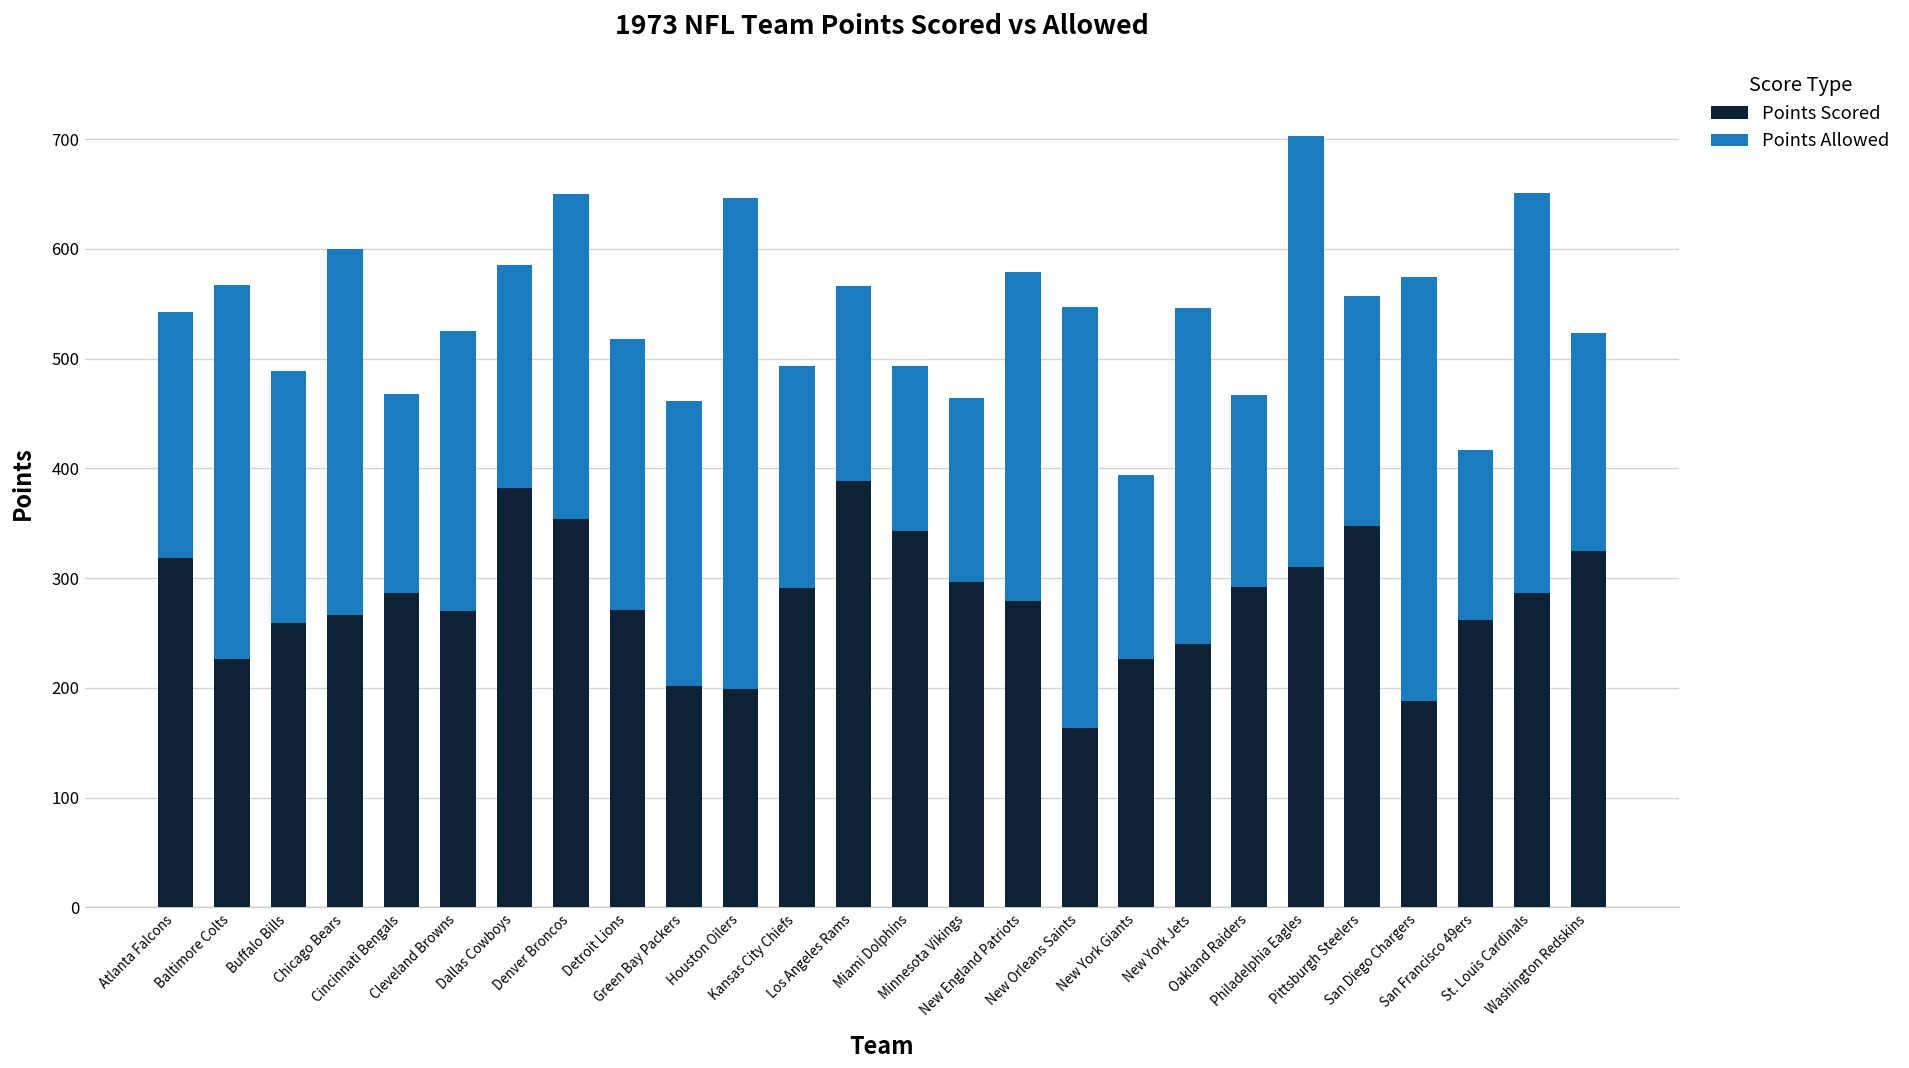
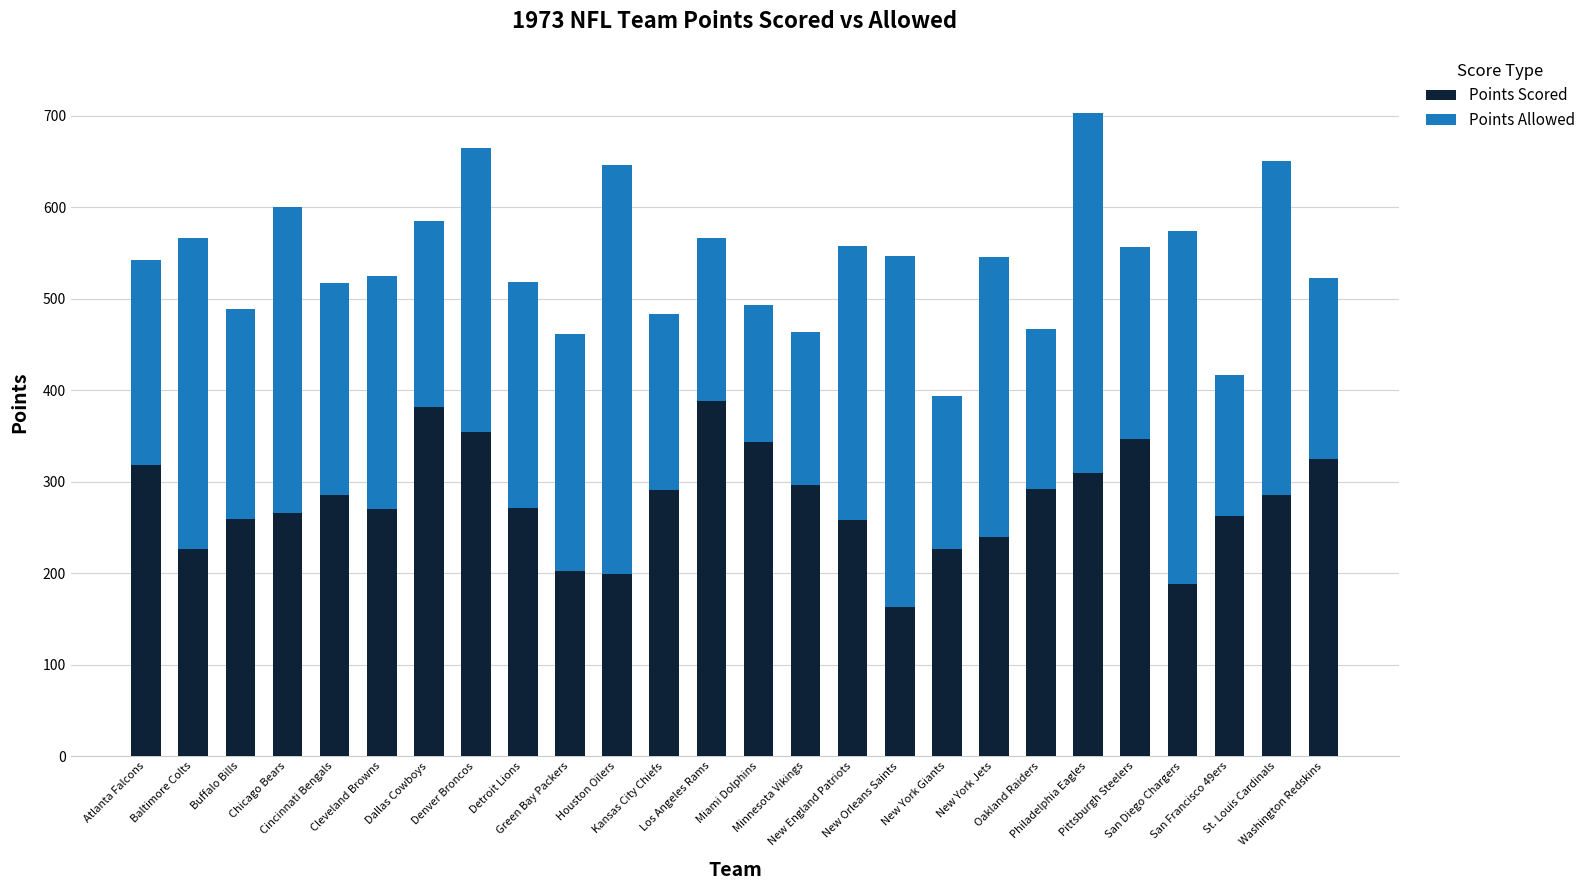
Points Allowed, Cincinnati Bengals: 180 -> 230
Points Allowed, Denver Broncos: 300 -> 310
Points Allowed, Kansas City Chiefs: 200 -> 190
Points Scored, New England Patriots: 280 -> 260
